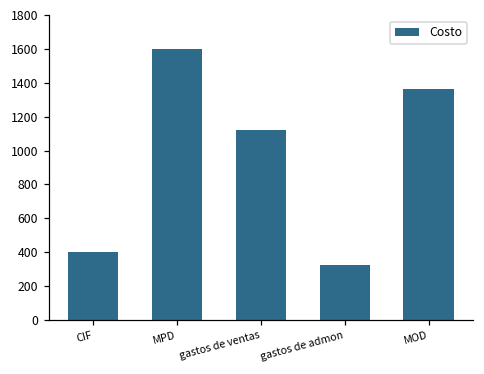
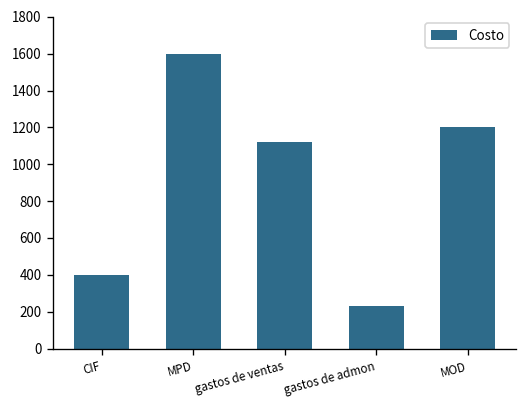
gastos de admon: 320 -> 230
MOD: 1360 -> 1200
